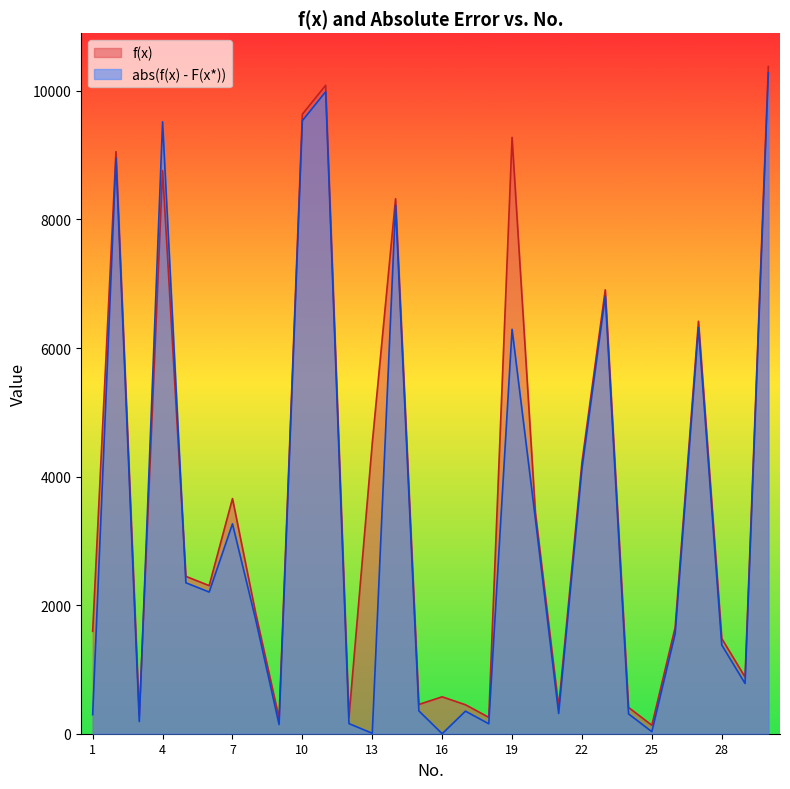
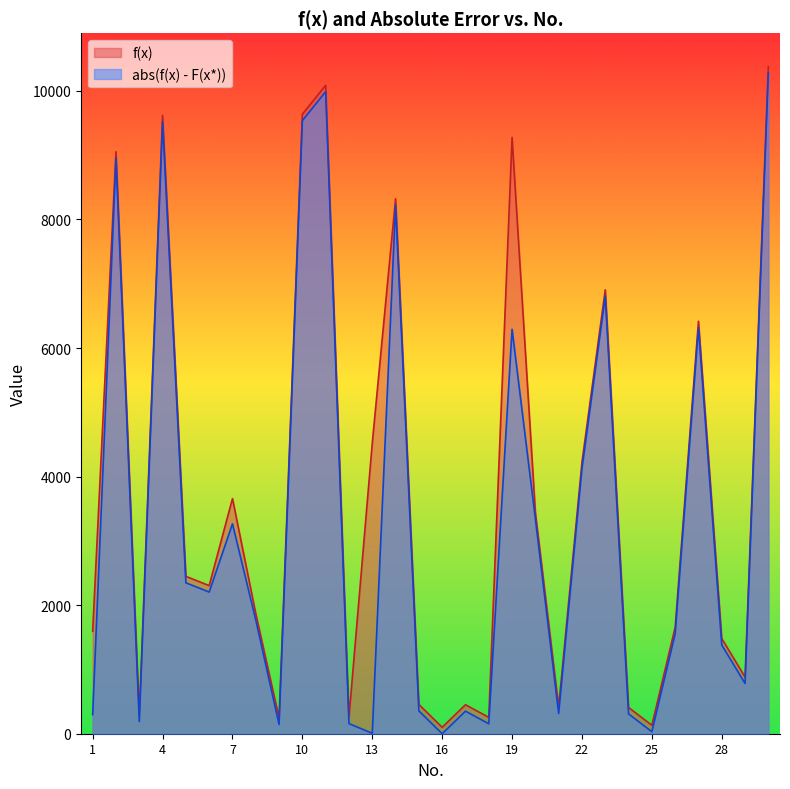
f(x), 4: 8800 -> 9600
f(x), 16: 600 -> 100
